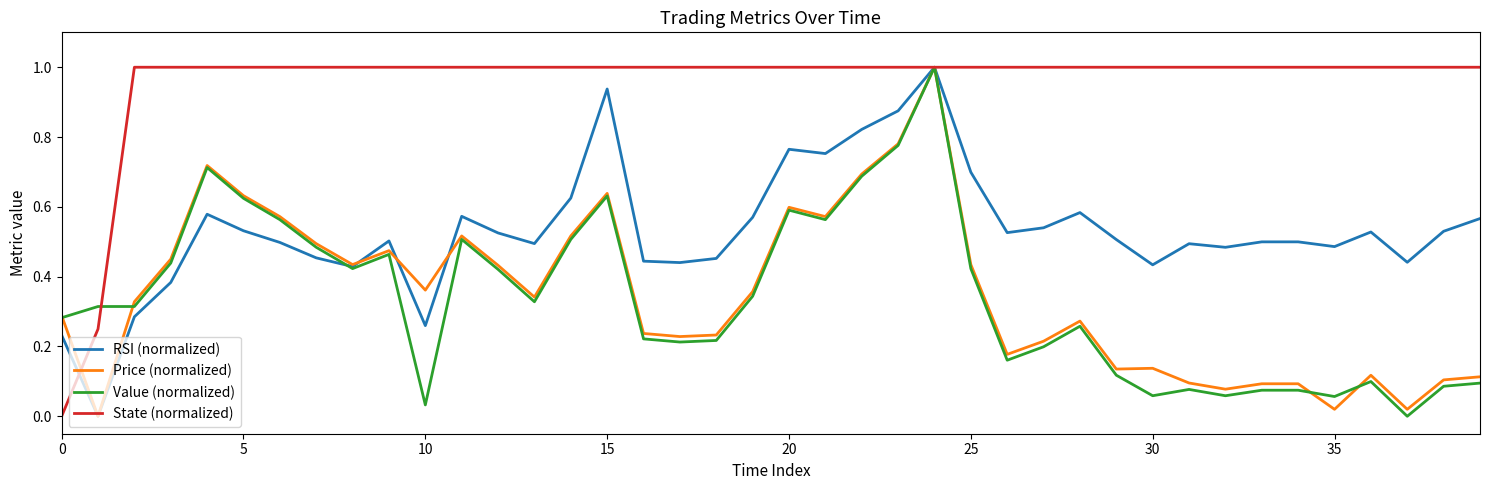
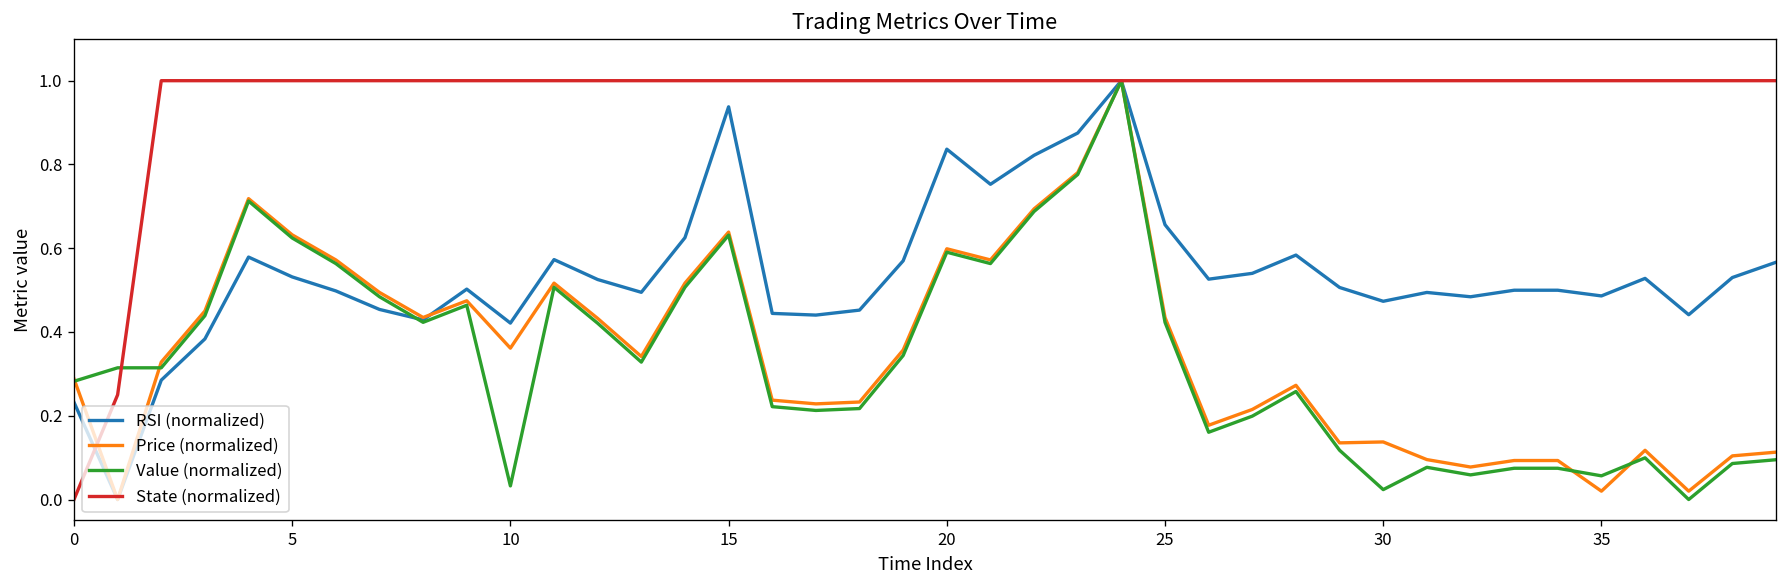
RSI (normalized), 10: 0.26 -> 0.42
RSI (normalized), 20: 0.76 -> 0.84
RSI (normalized), 25: 0.70 -> 0.66
RSI (normalized), 30: 0.43 -> 0.47
Value (normalized), 30: 0.06 -> 0.02
